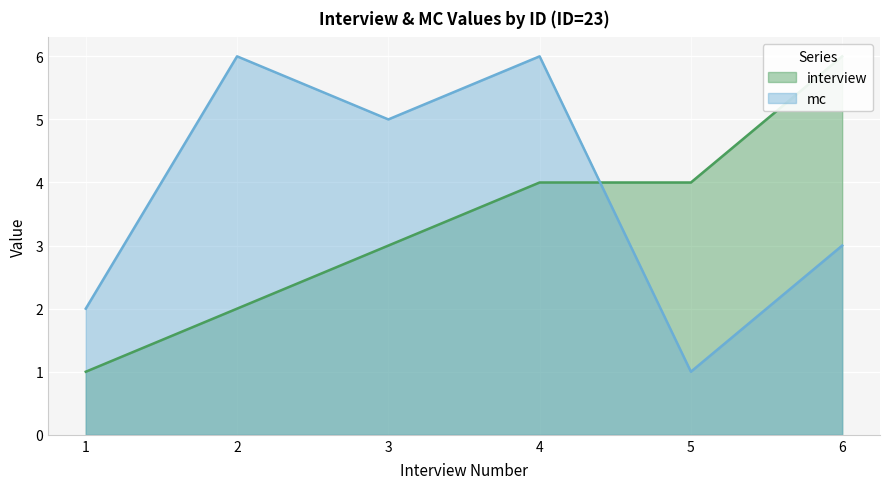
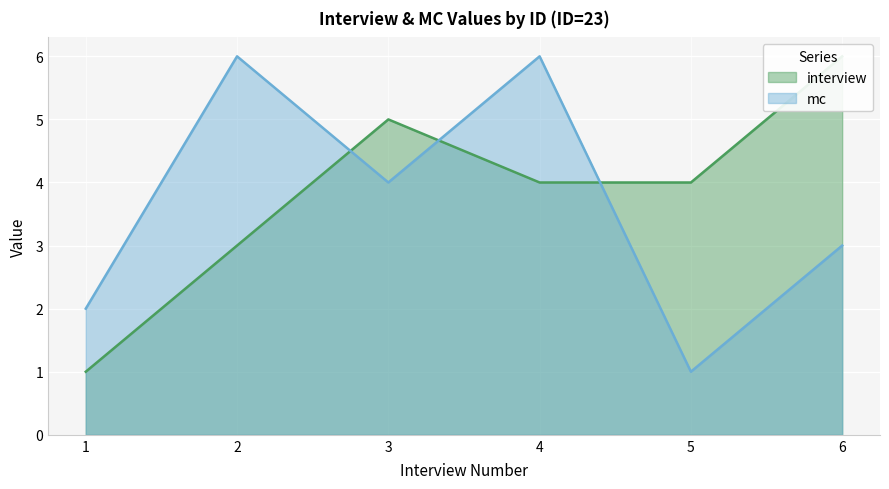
interview, 2: 2 -> 3
interview, 3: 3 -> 5
mc, 3: 5 -> 4
